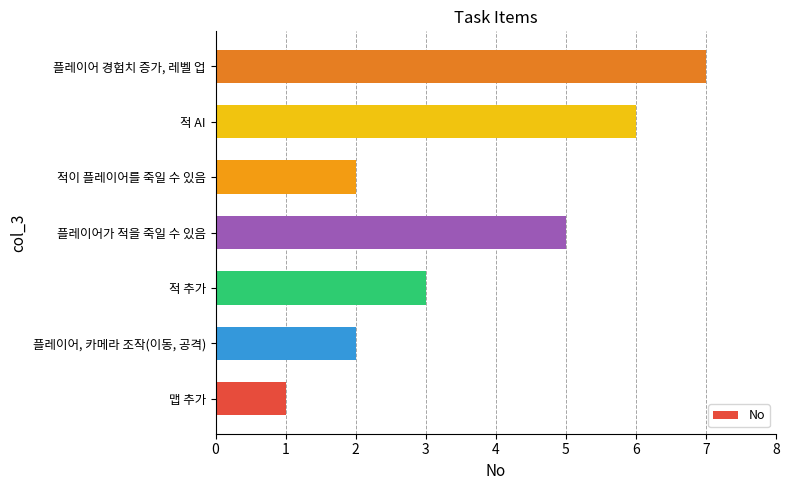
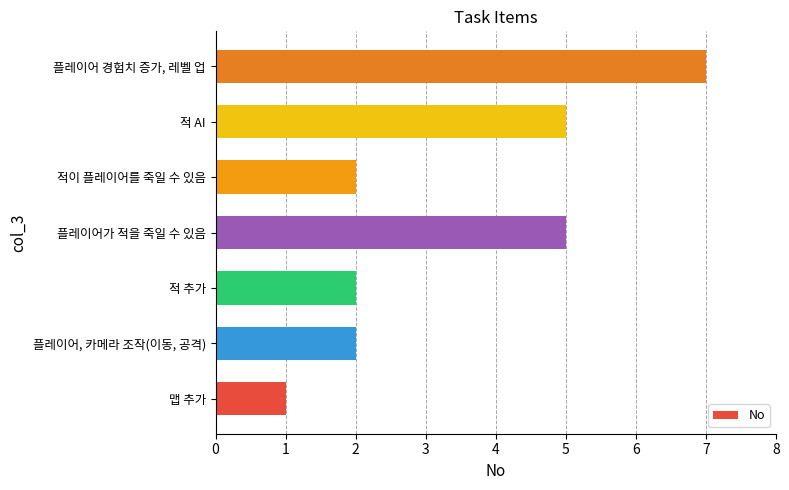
적 AI: 6 -> 5
적 추가: 3 -> 2
